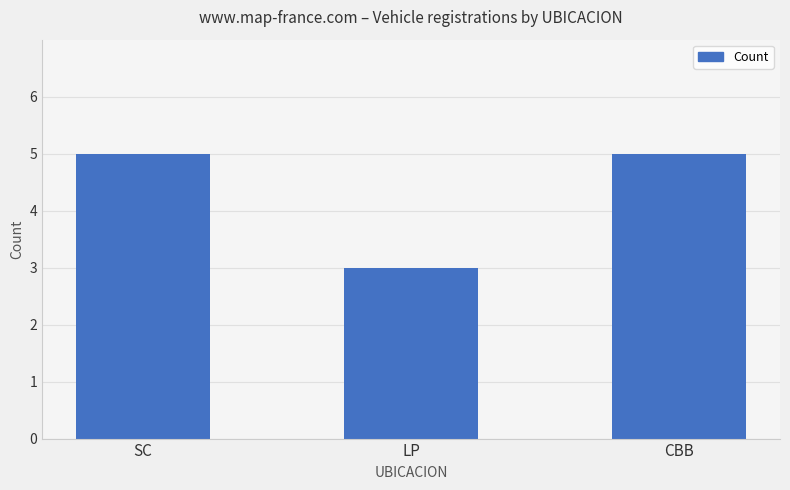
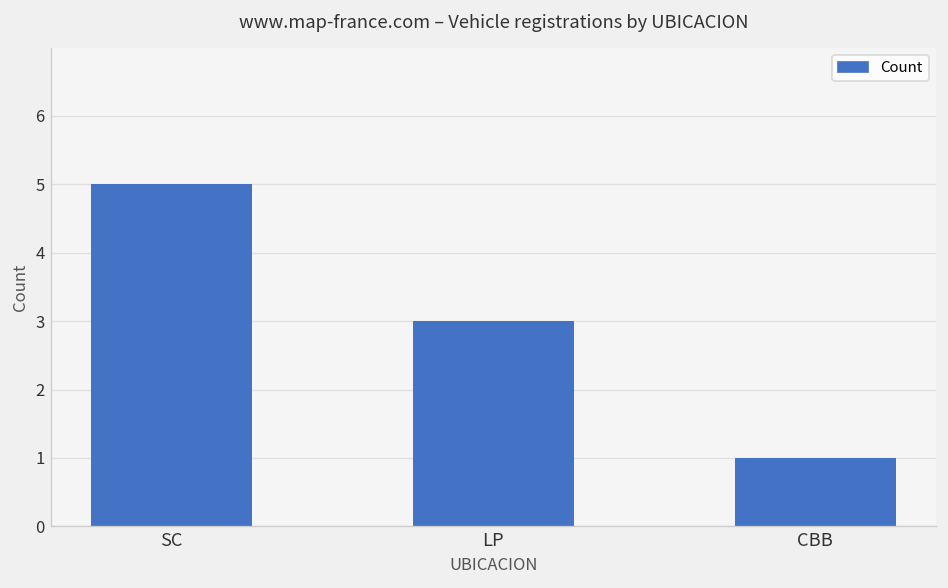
CBB: 5 -> 1
